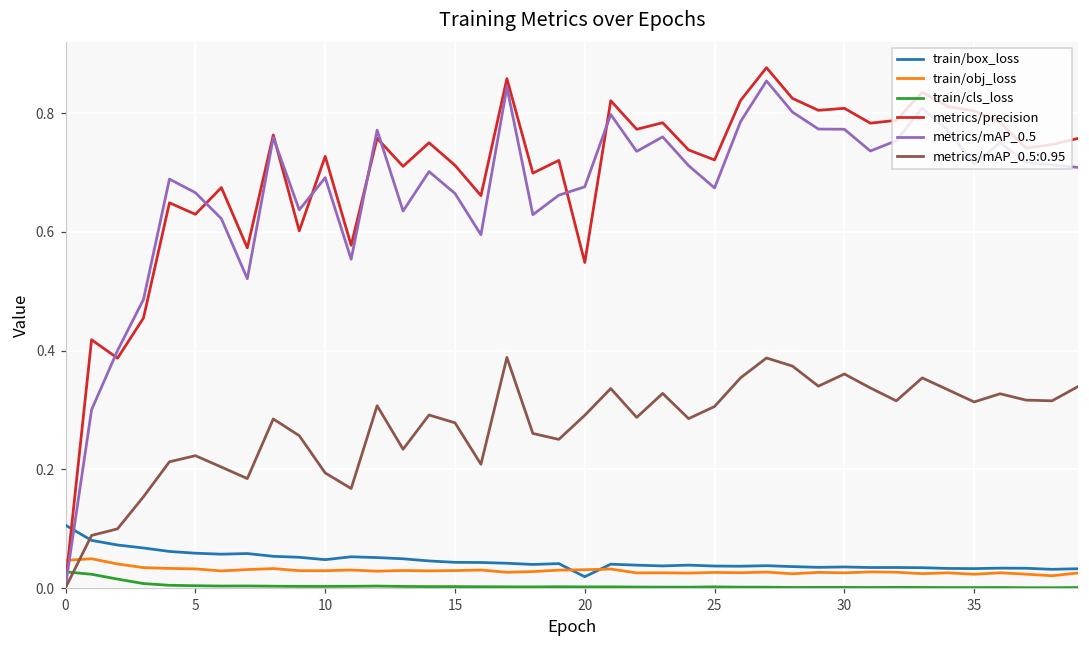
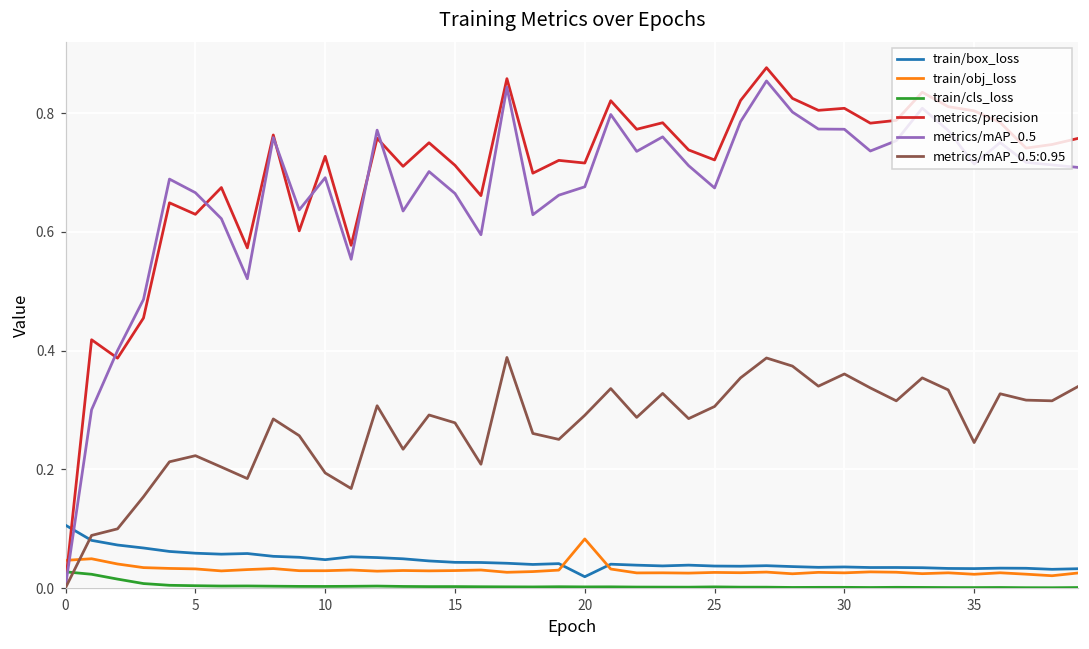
train/obj_loss, 20: 0.03 -> 0.08
metrics/precision, 20: 0.55 -> 0.72
metrics/mAP_0.5:0.95, 35: 0.31 -> 0.25
